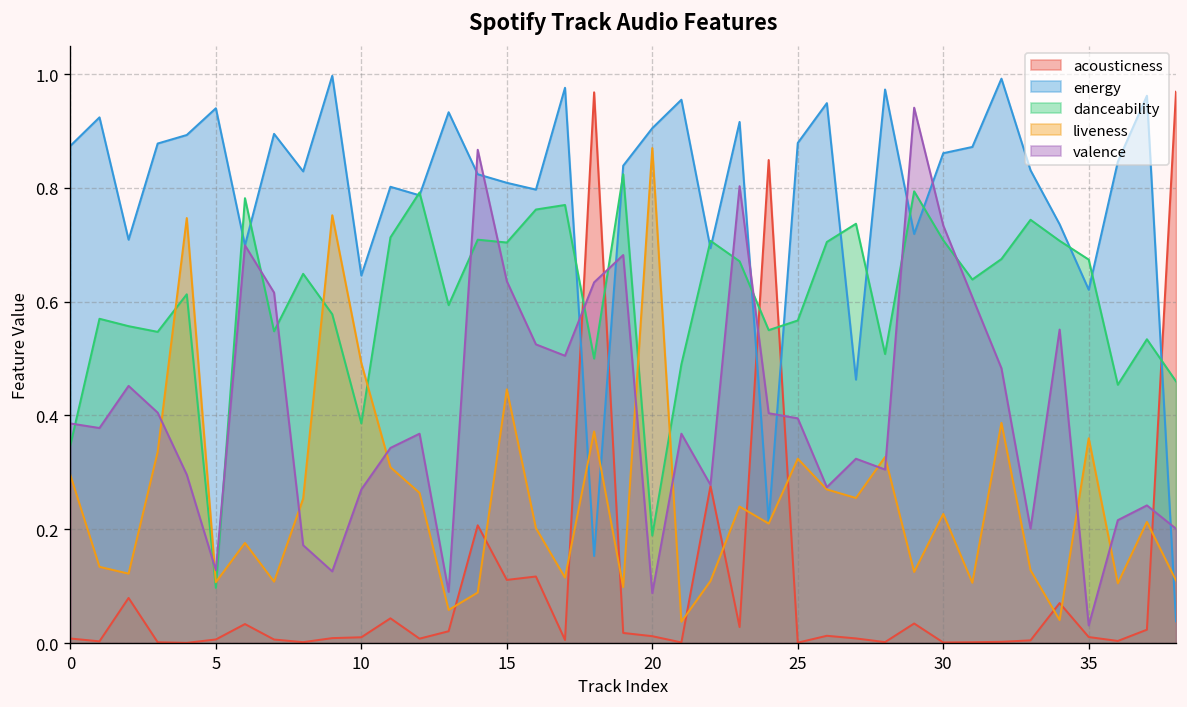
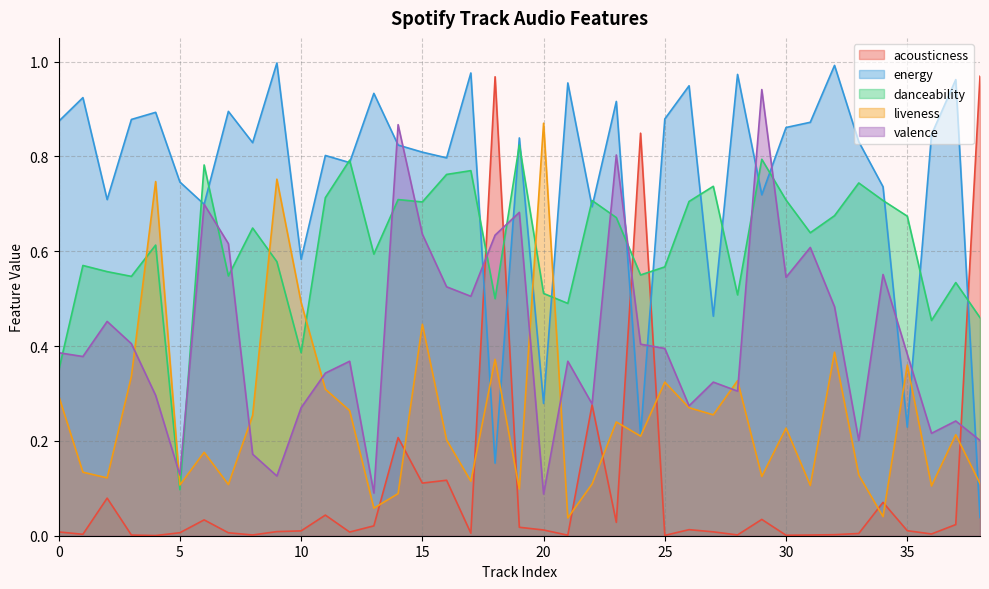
energy, 5: 0.94 -> 0.75
energy, 10: 0.65 -> 0.58
energy, 20: 0.91 -> 0.28
danceability, 20: 0.19 -> 0.51
valence, 30: 0.73 -> 0.55
energy, 35: 0.62 -> 0.23
valence, 35: 0.03 -> 0.38
